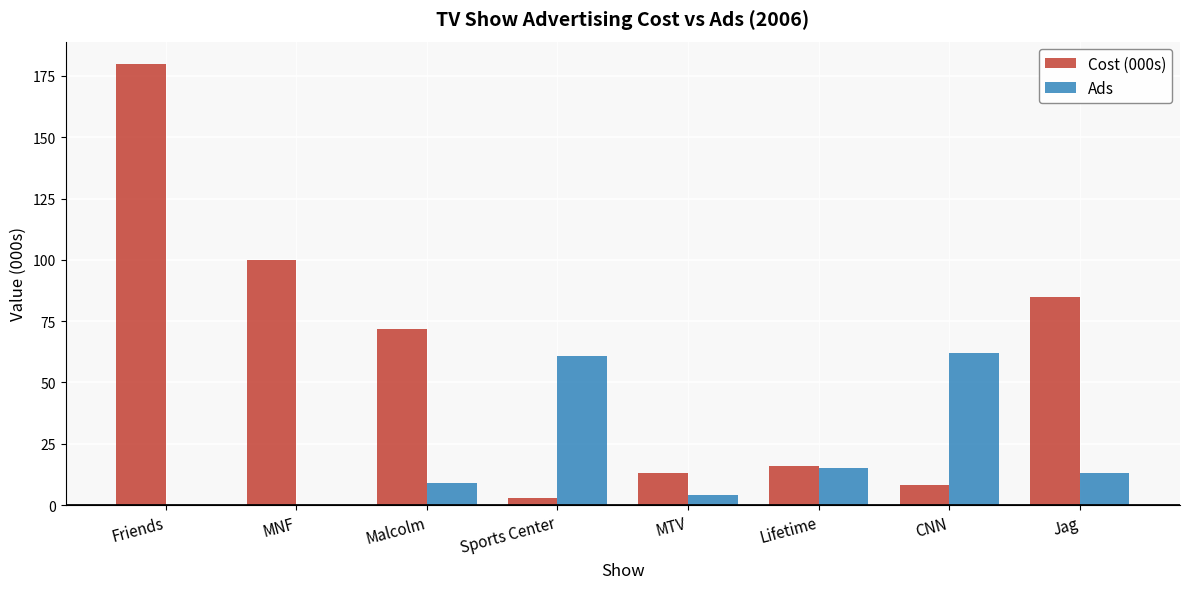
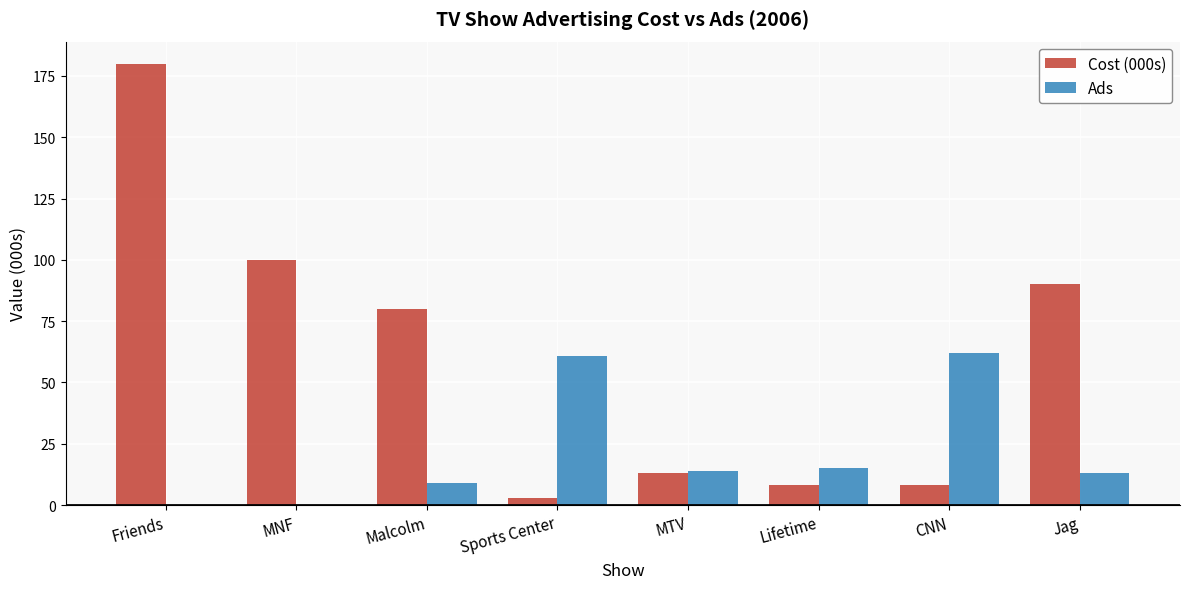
Cost (000s), Malcolm: 72 -> 80
Ads, MTV: 4 -> 14
Cost (000s), Lifetime: 16 -> 8
Cost (000s), Jag: 85 -> 90
